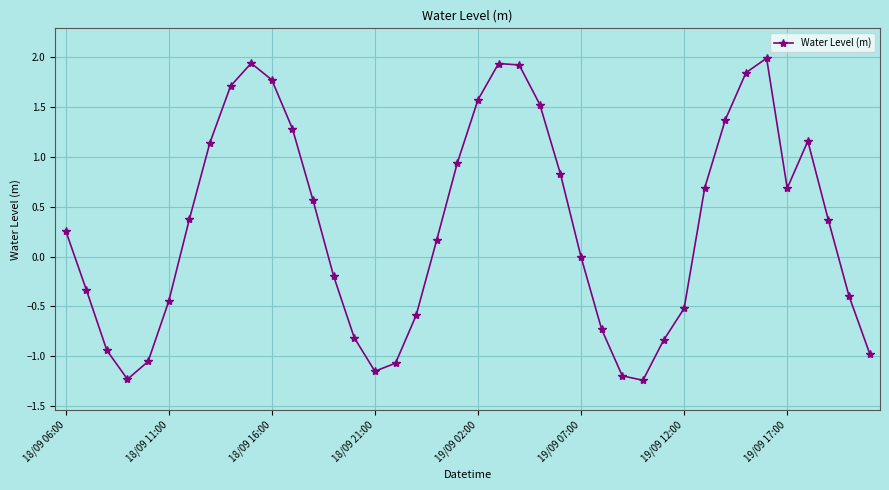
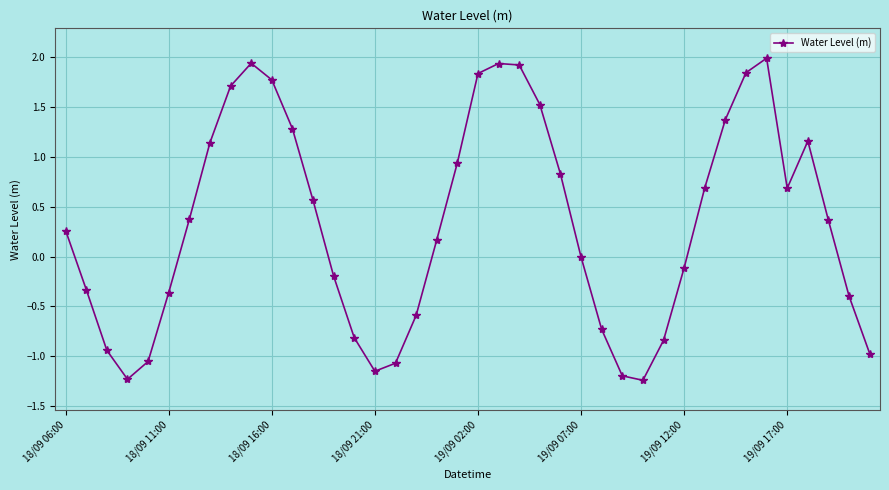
18/09 11:00: -0.45 -> -0.36
19/09 02:00: 1.6 -> 1.8
19/09 12:00: -0.5 -> -0.1
